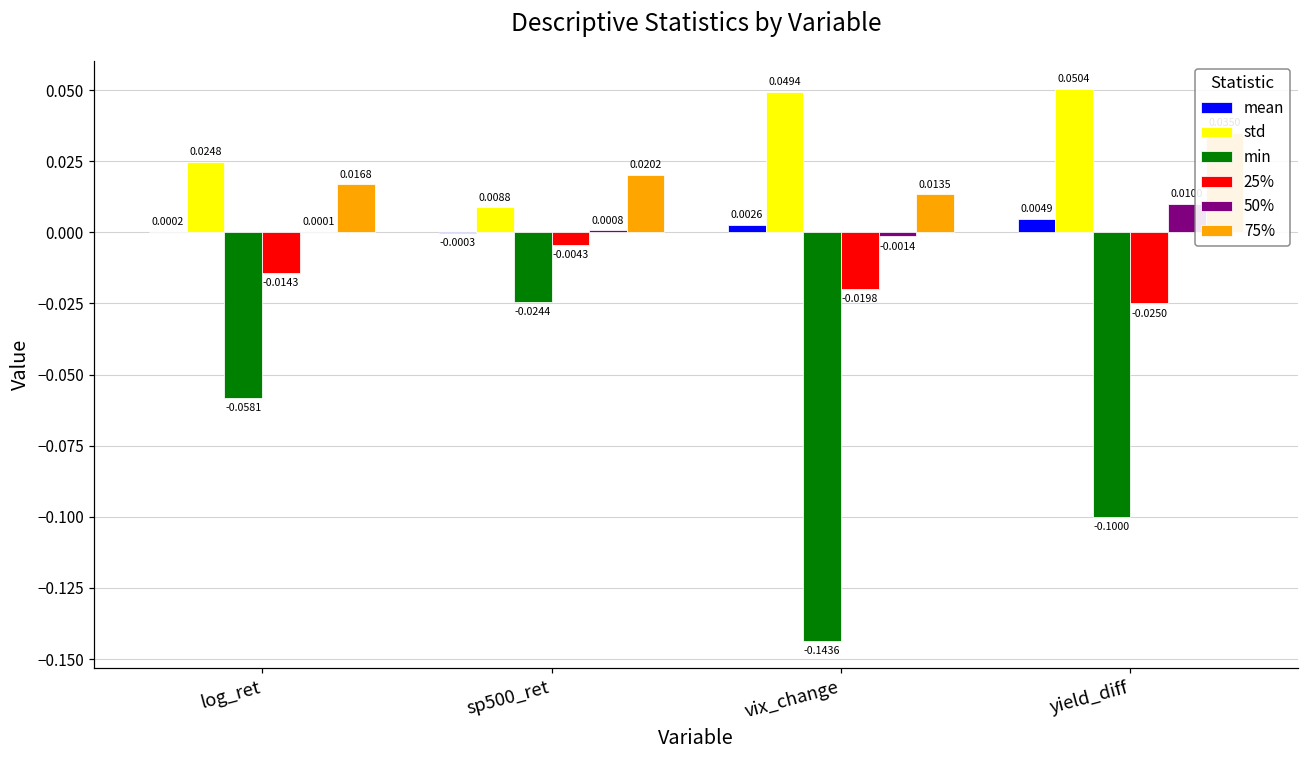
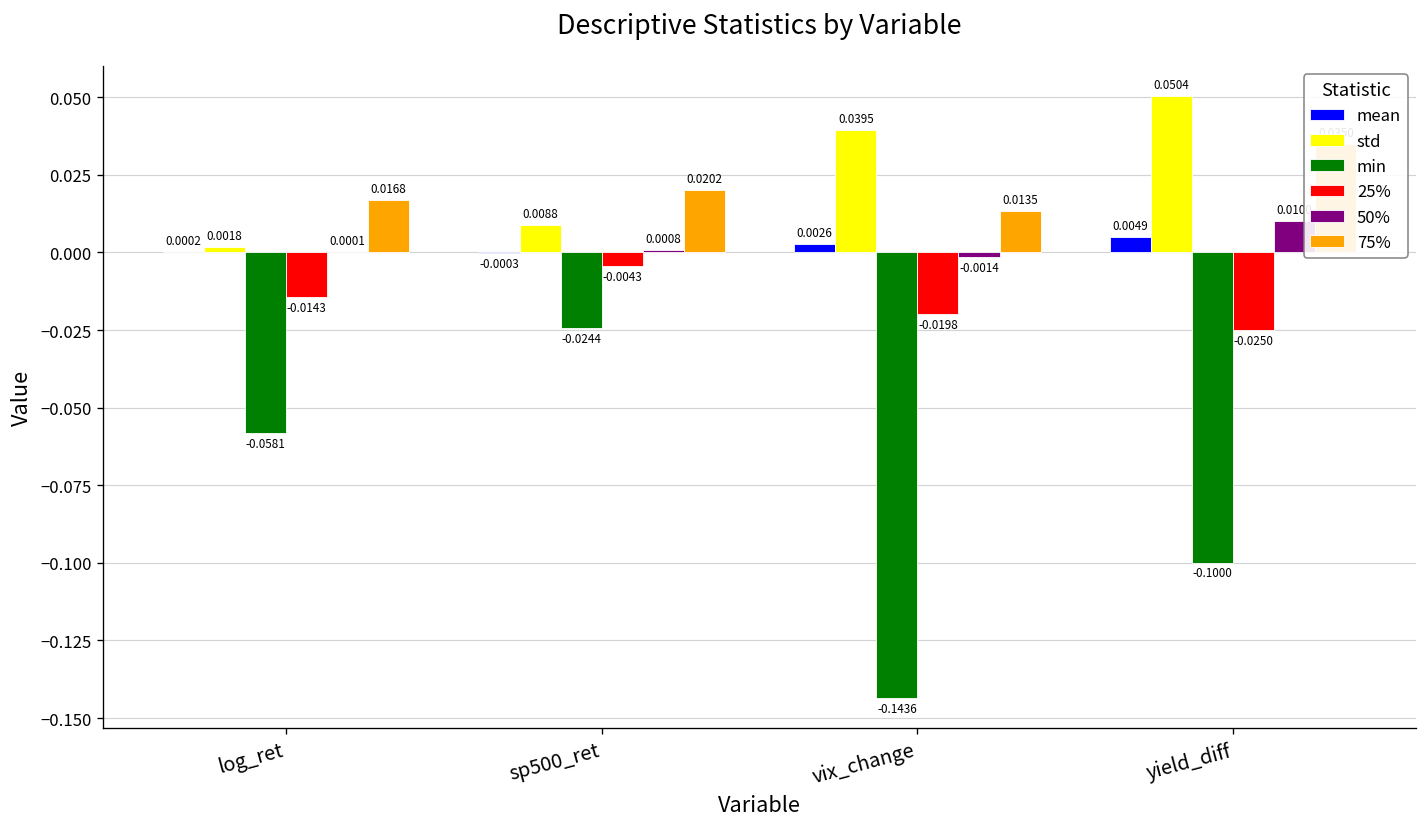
std, log_ret: 0.0248 -> 0.0018
std, vix_change: 0.0494 -> 0.0395
